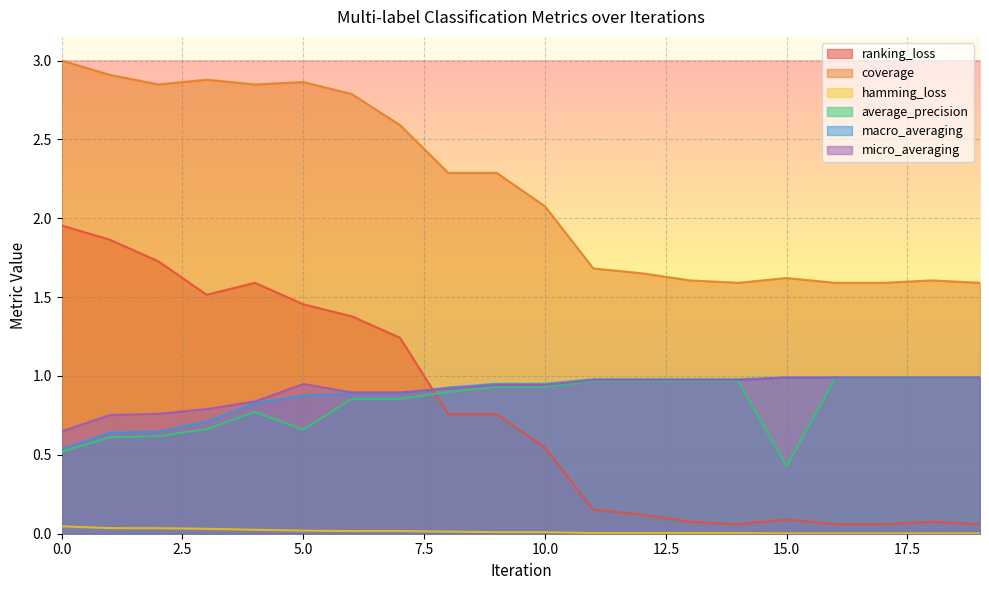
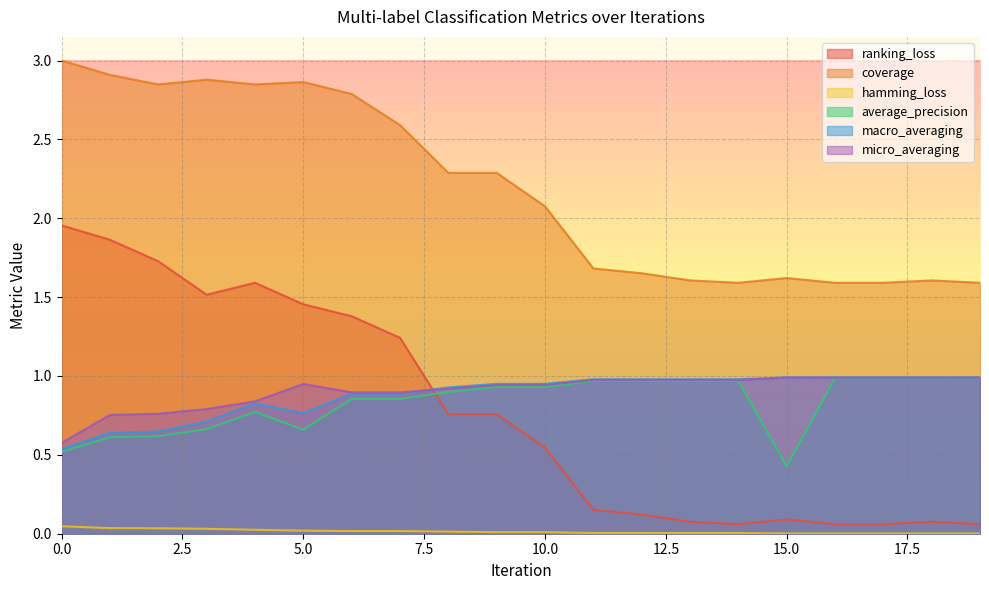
micro_averaging, 0.0: 0.65 -> 0.58
macro_averaging, 5.0: 0.88 -> 0.76
